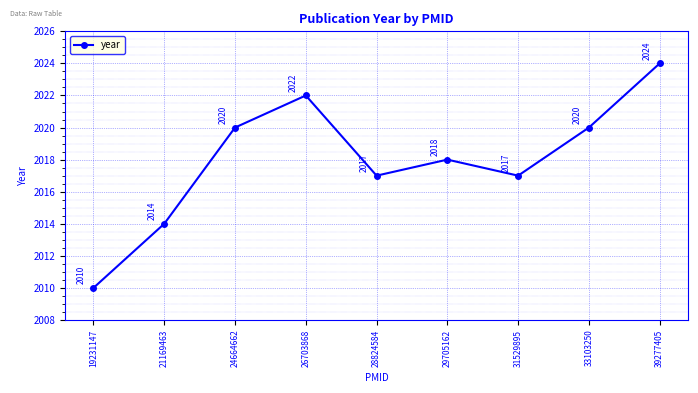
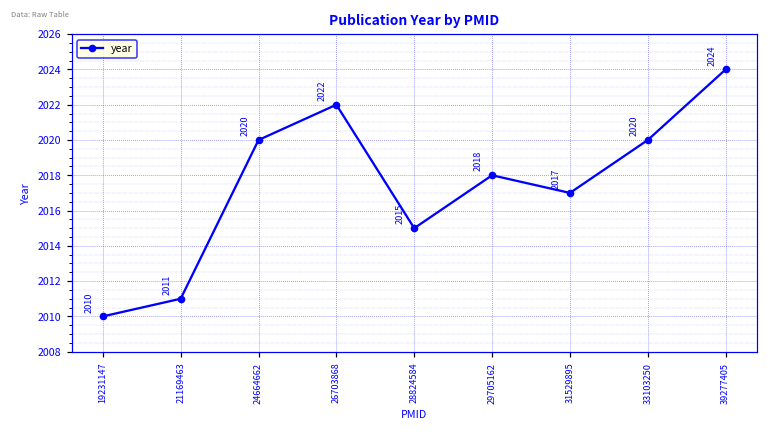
21169463: 2014 -> 2011
28824584: 2017 -> 2015
